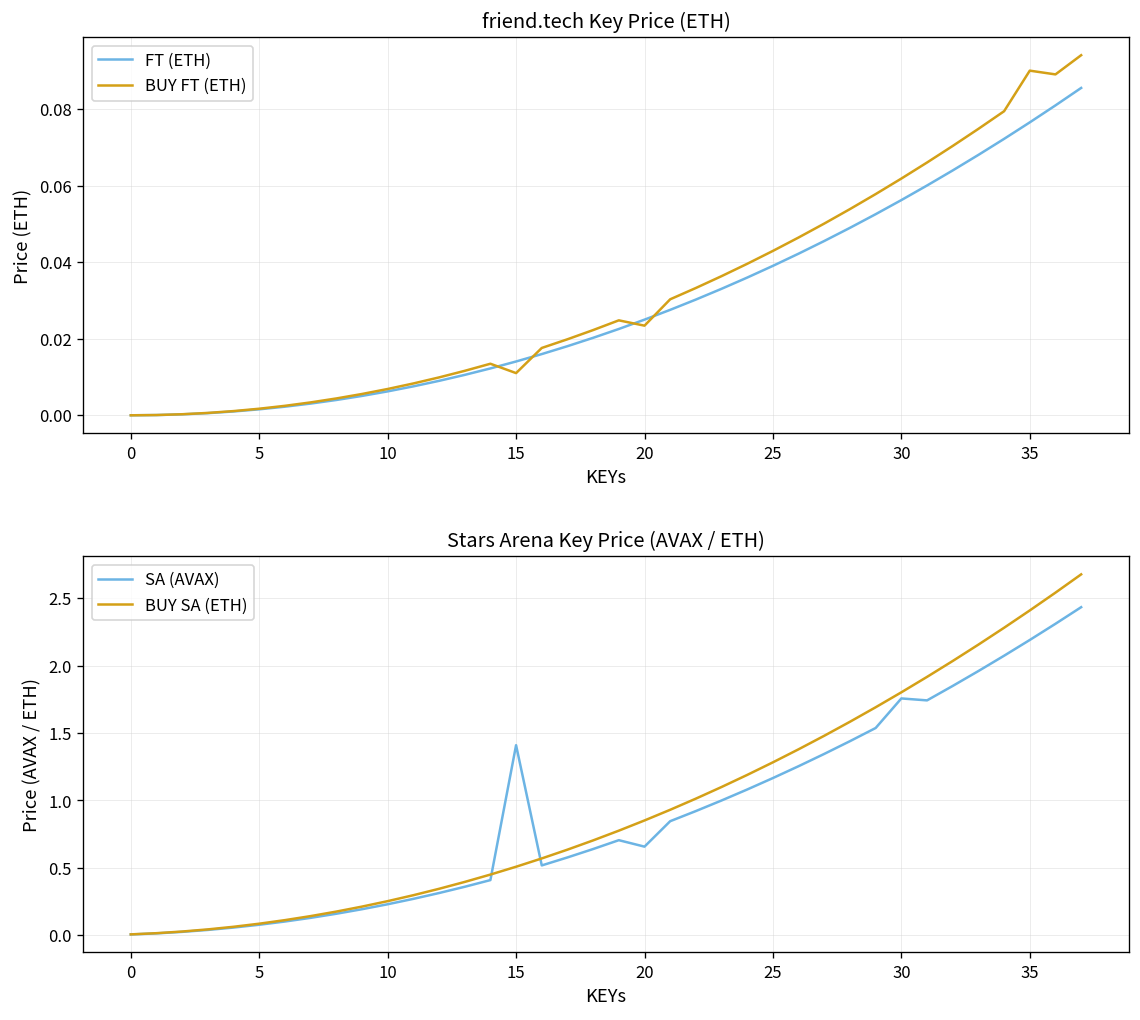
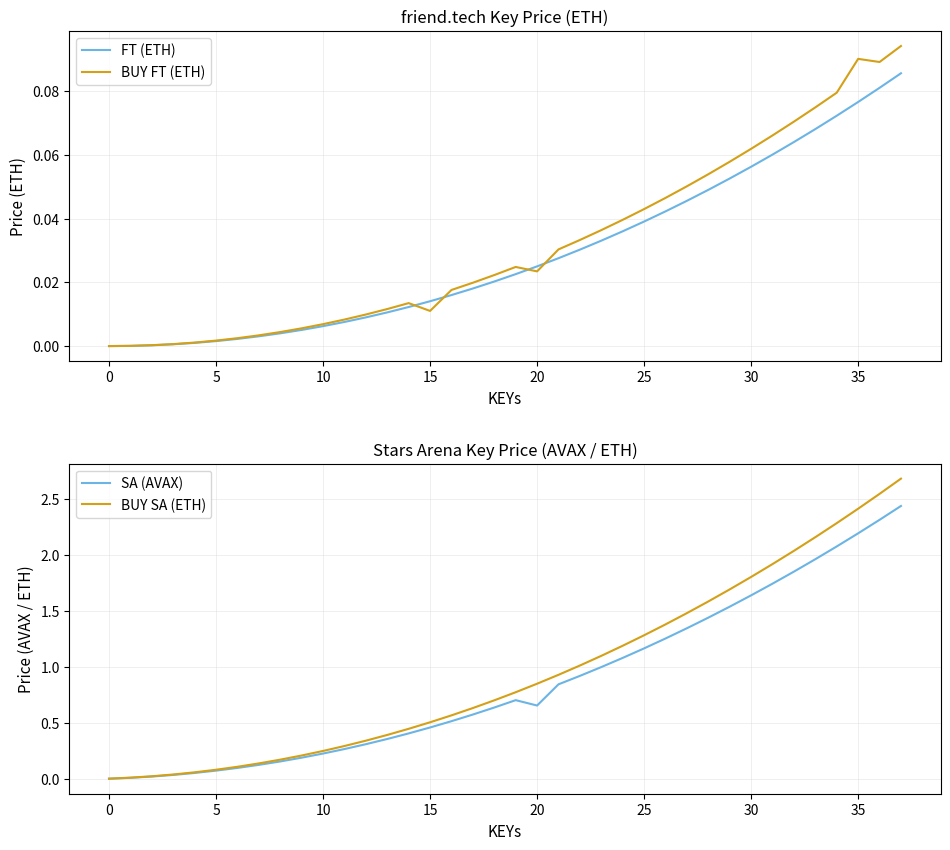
Stars Arena Key Price (AVAX / ETH), SA (AVAX), 15: 1.41 -> 0.46
Stars Arena Key Price (AVAX / ETH), SA (AVAX), 30: 1.76 -> 1.64
